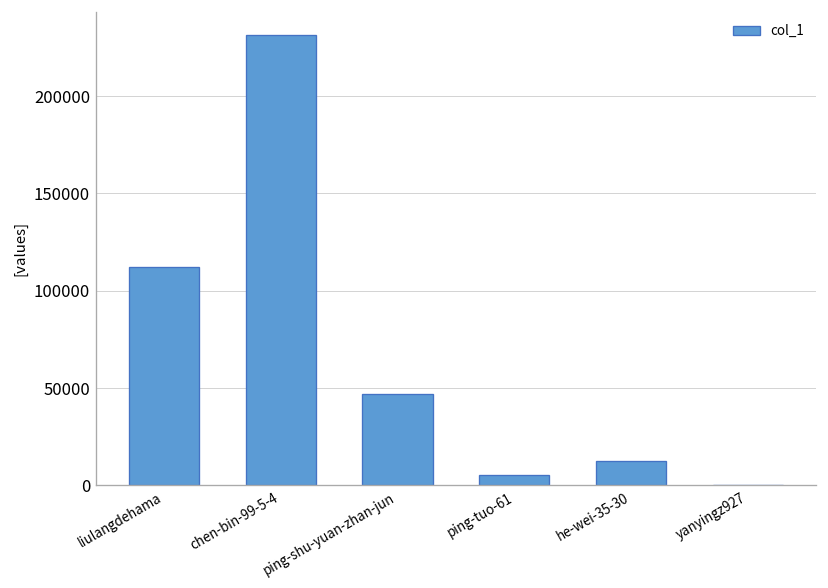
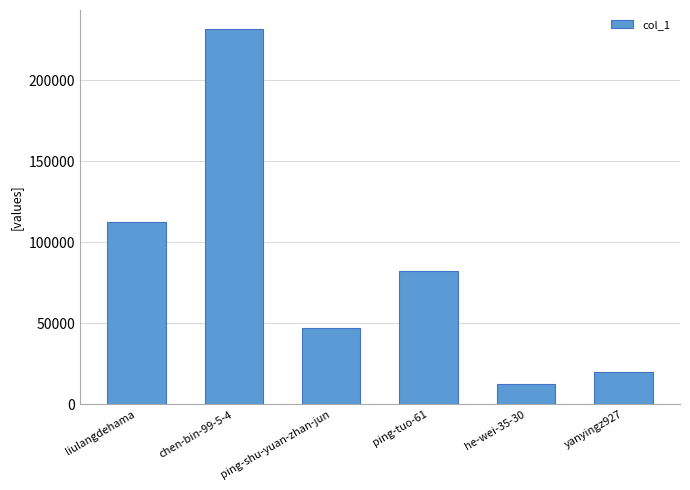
ping-tuo-61: 5000 -> 83000
yanyingz927: 0 -> 20000
